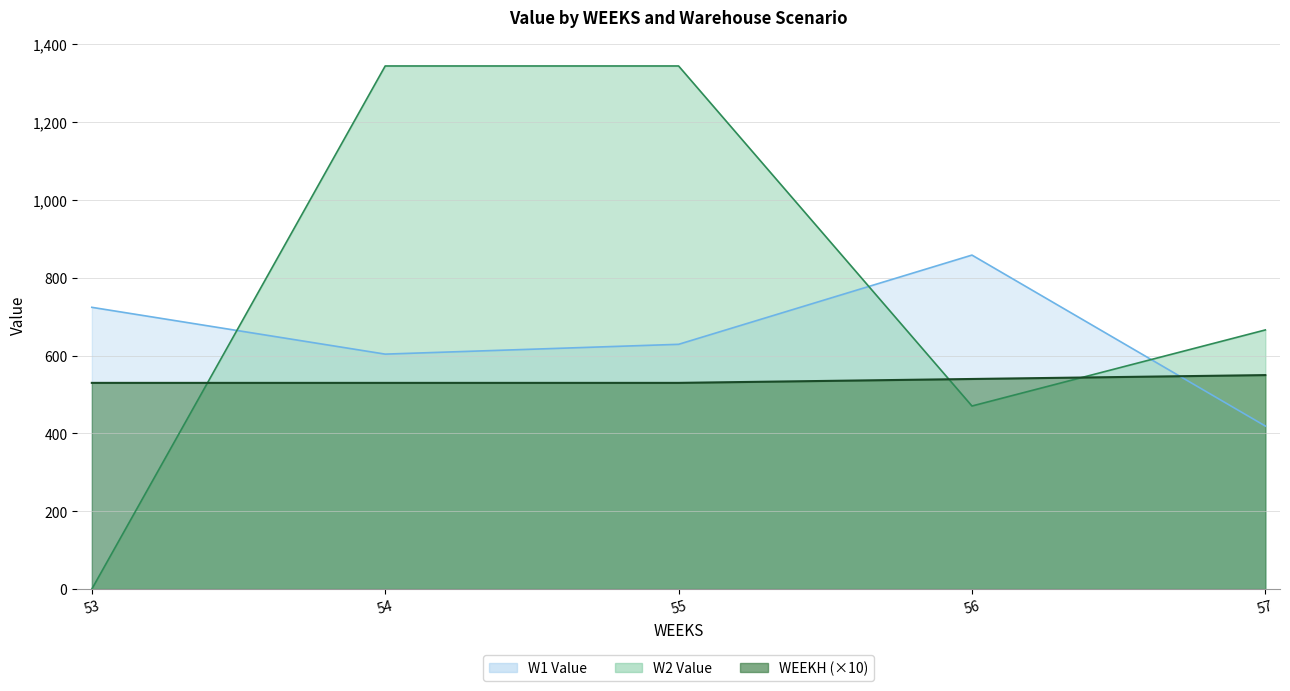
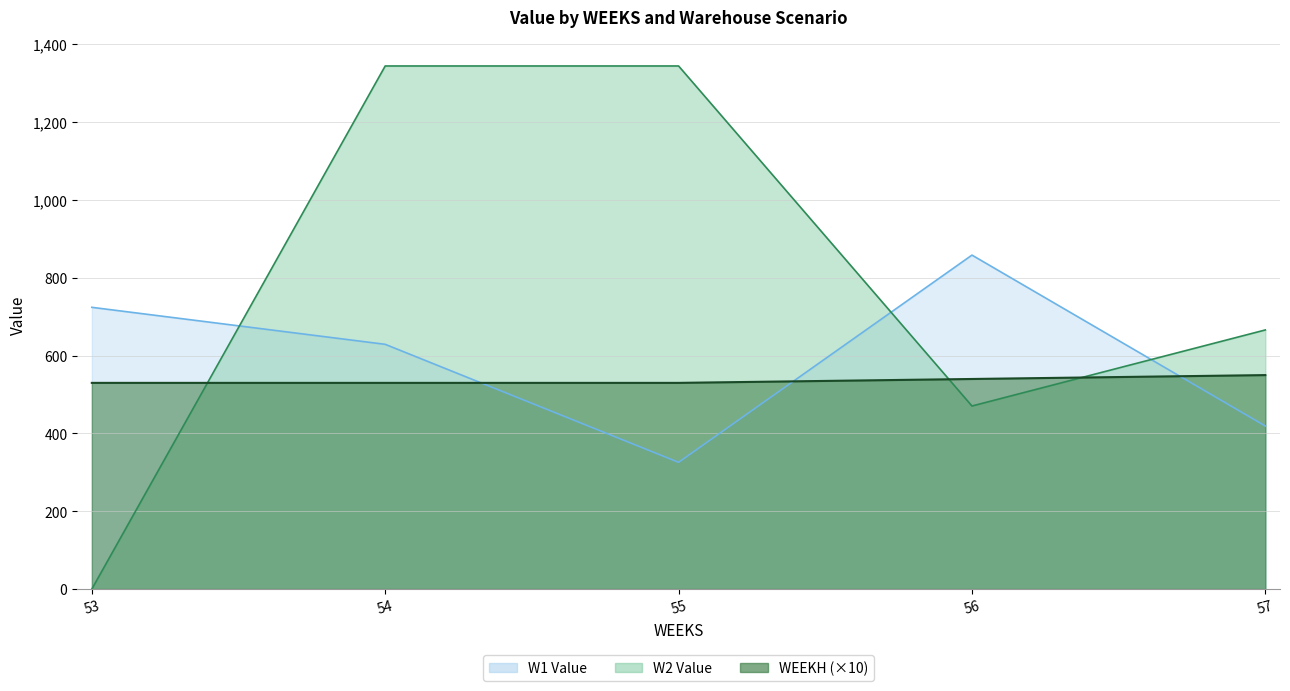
W1 Value, 54: 600 -> 630
W1 Value, 55: 630 -> 330
